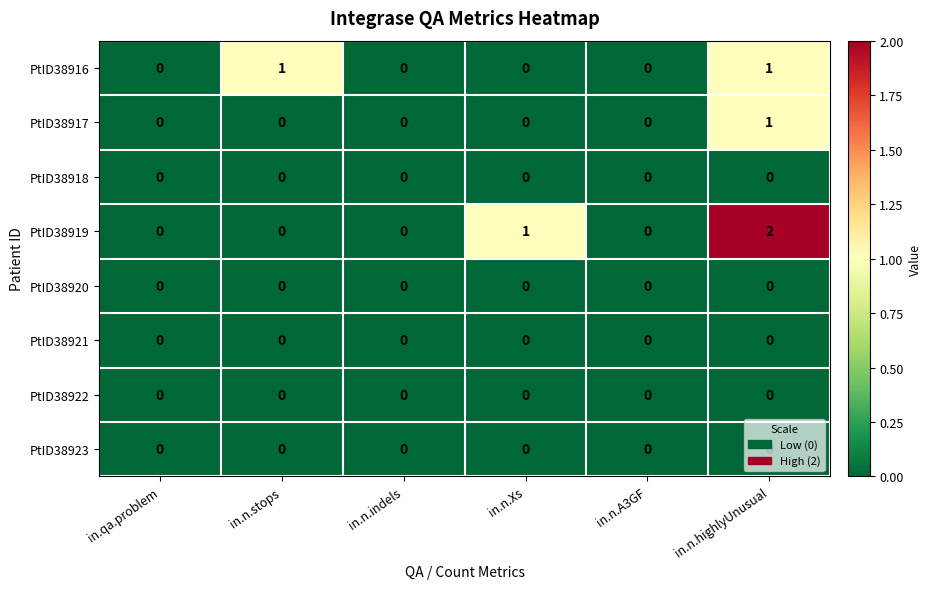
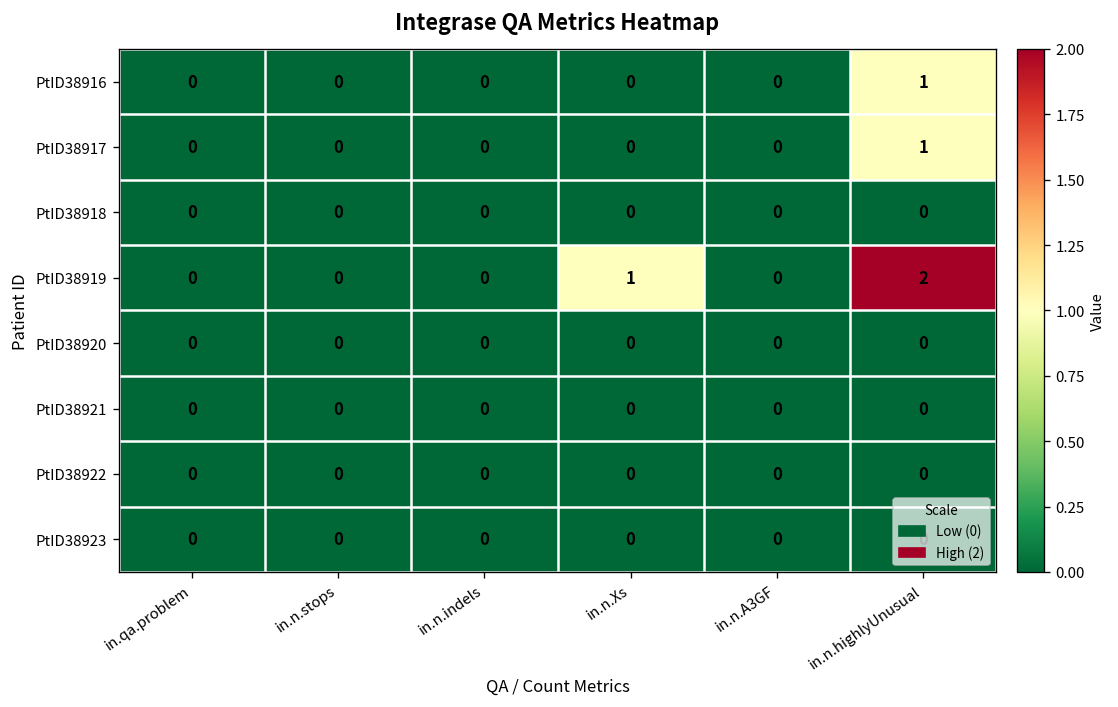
PtID38916, in.n.stops: 1 -> 0
